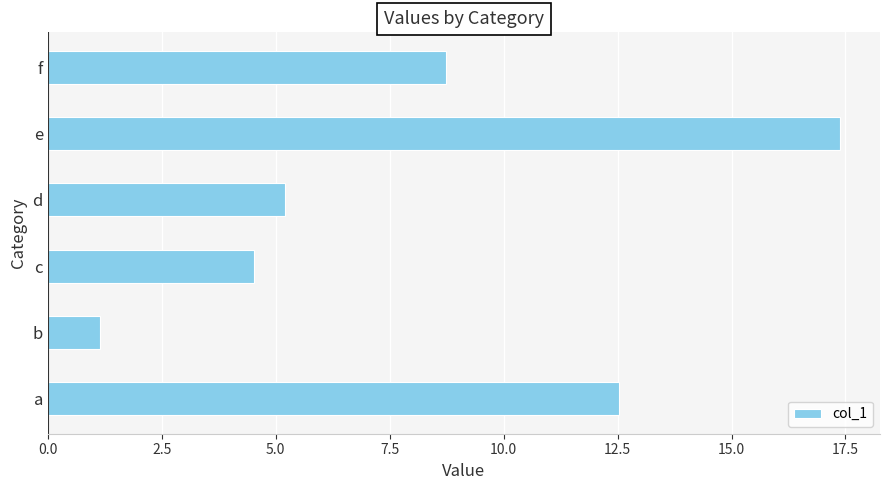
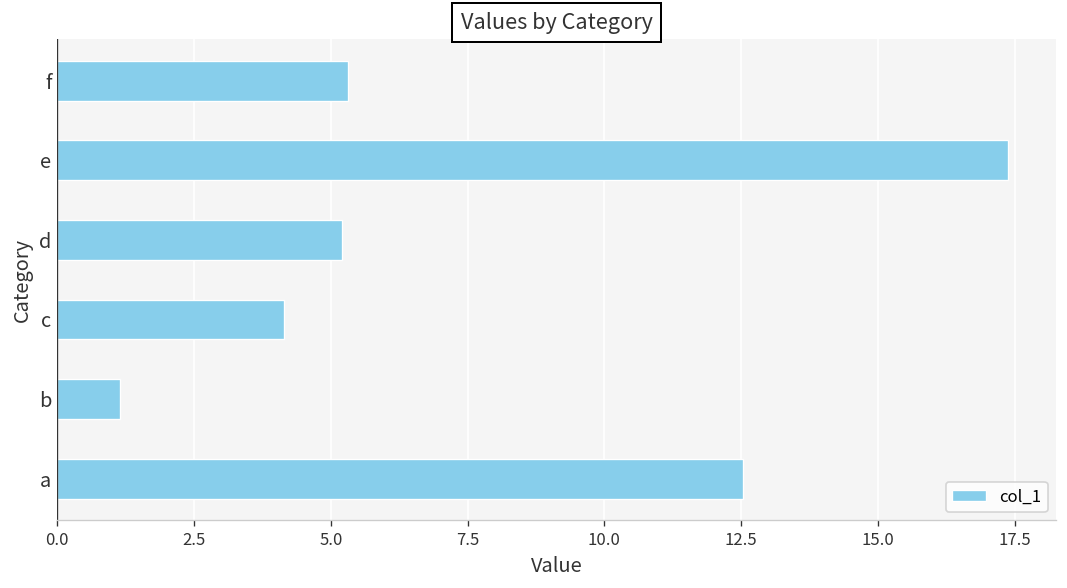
f: 8.7 -> 5.3
c: 4.5 -> 4.1
